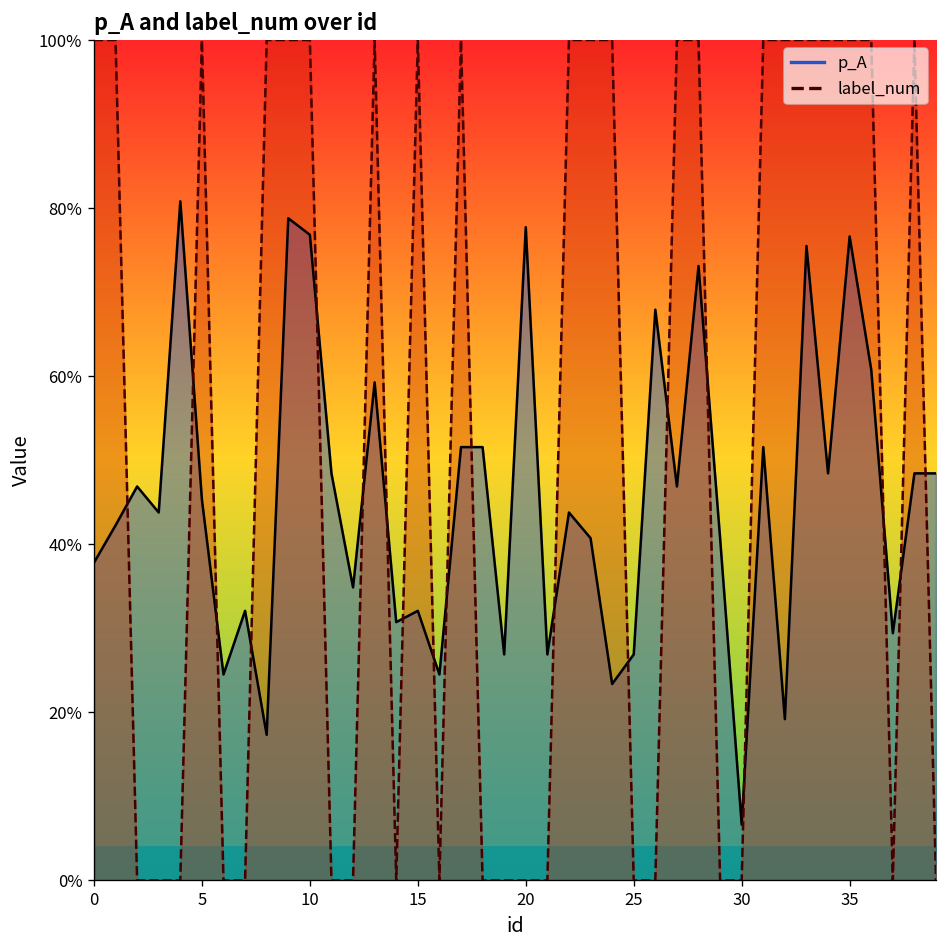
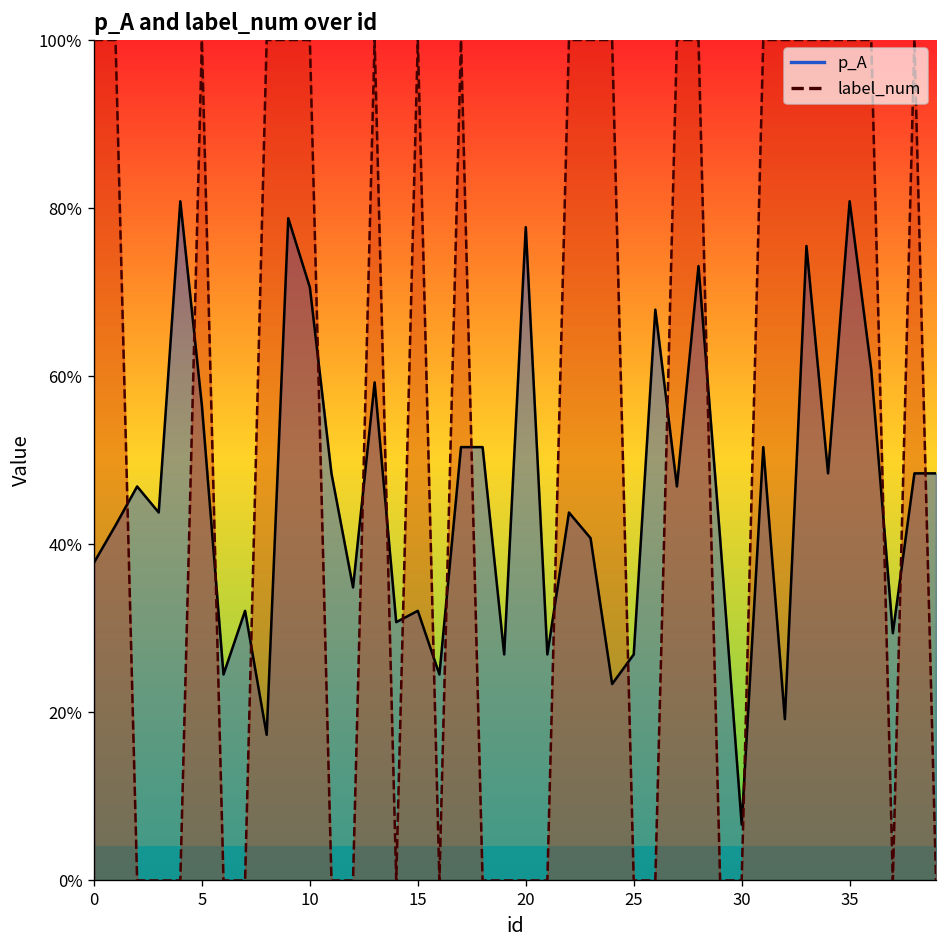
p_A, 5: 45% -> 56%
p_A, 10: 77% -> 71%
p_A, 35: 77% -> 81%
